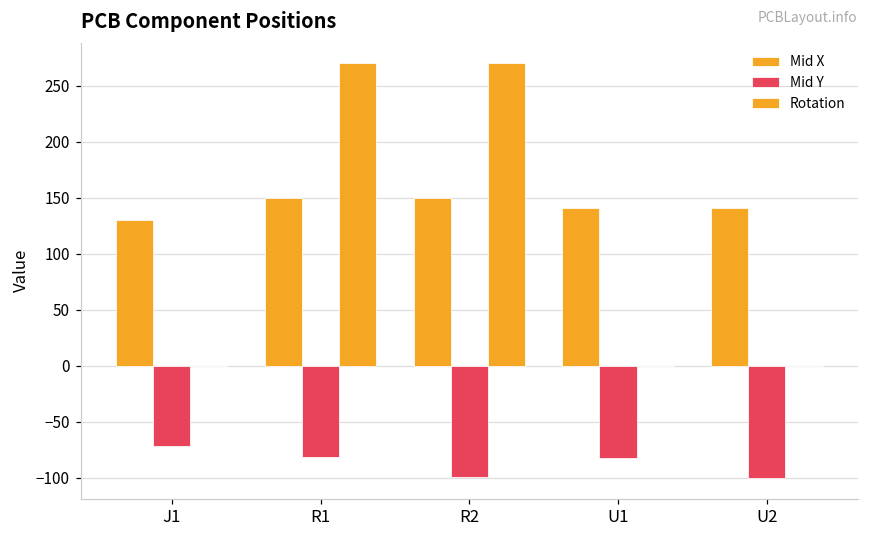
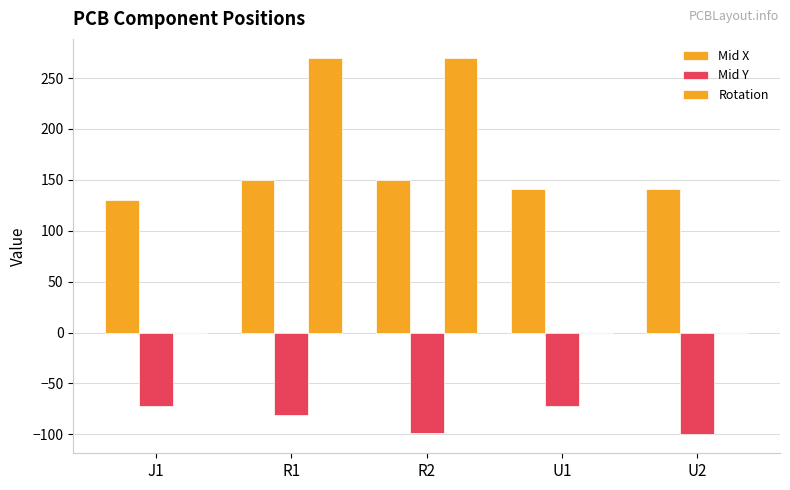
Mid Y, U1: -82 -> -72
